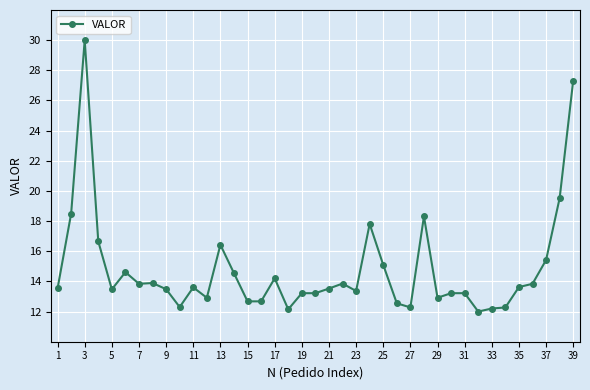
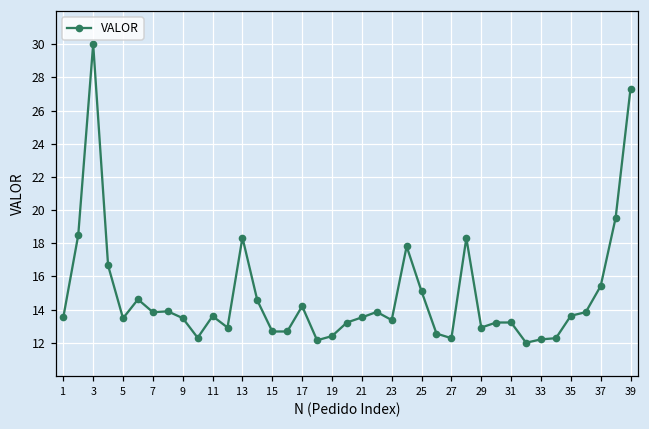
13: 16.4 -> 18.3
19: 13.2 -> 12.4
